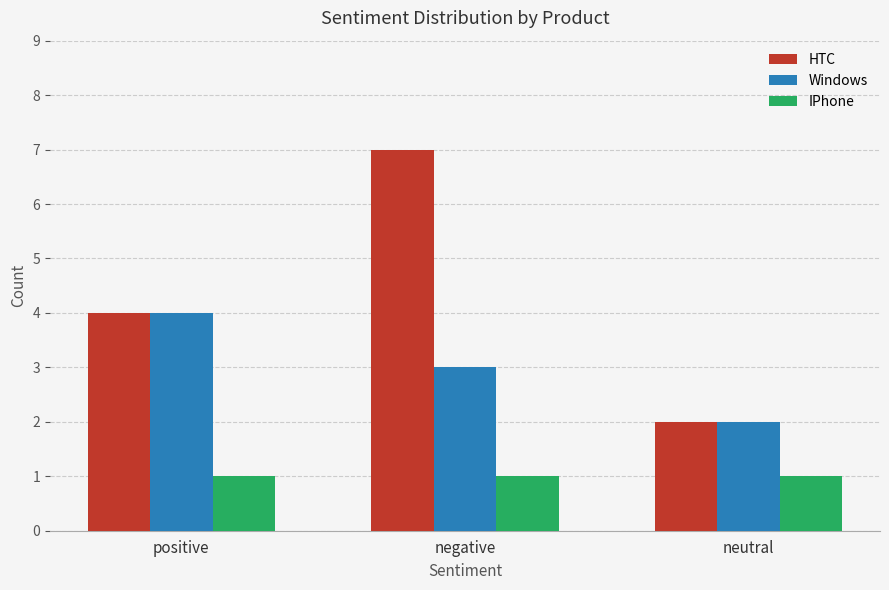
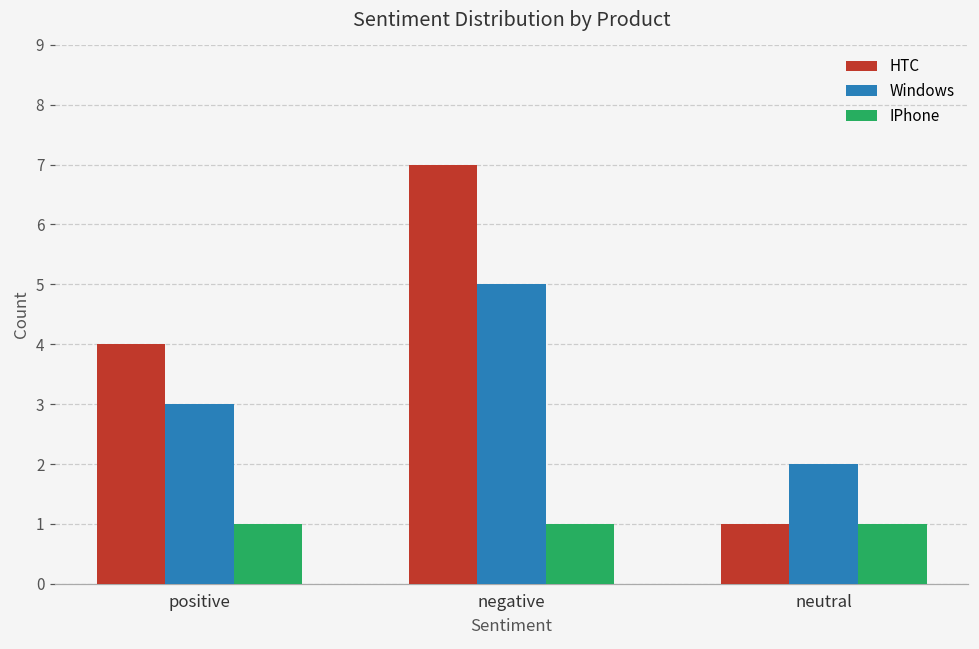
Windows, positive: 4 -> 3
Windows, negative: 3 -> 5
HTC, neutral: 2 -> 1
